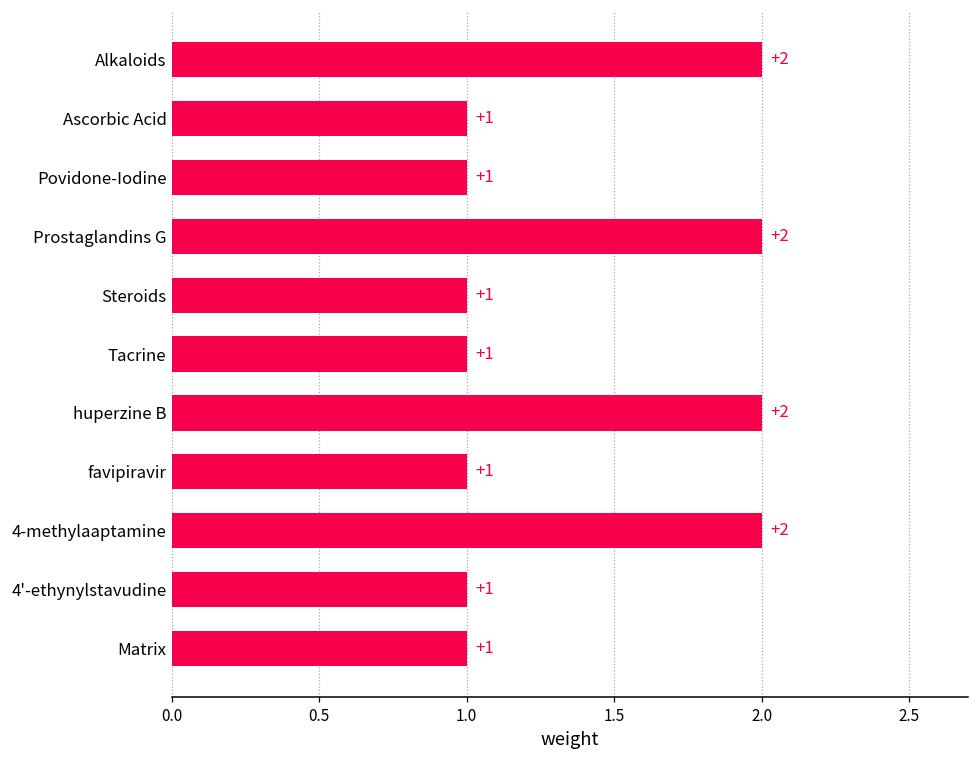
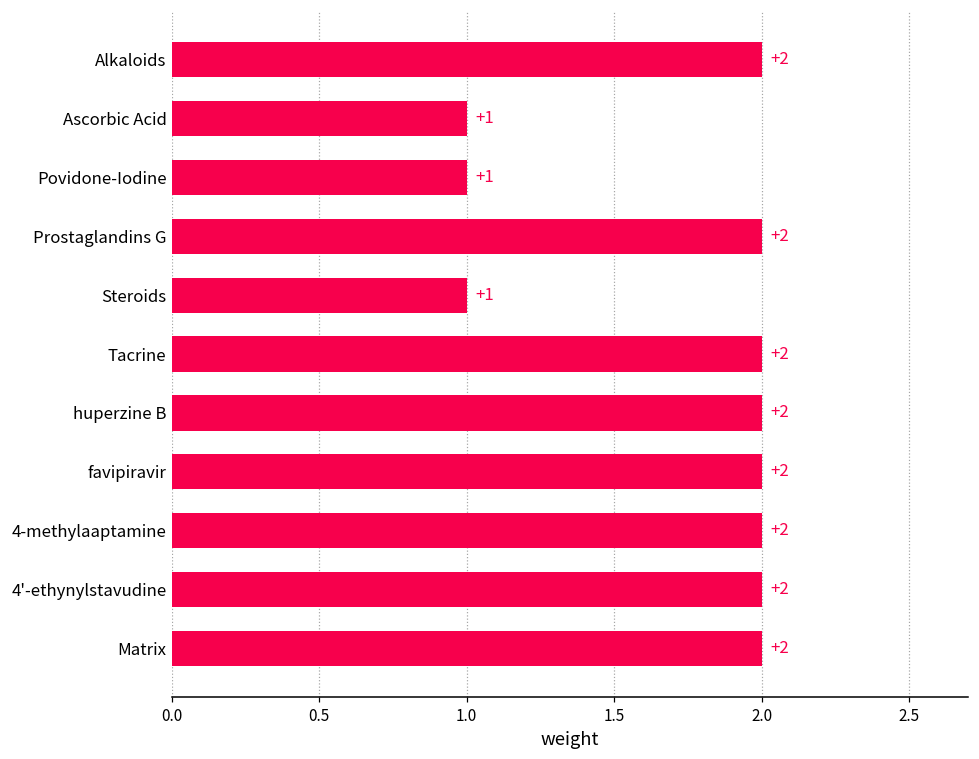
Tacrine: +1 -> +2
favipiravir: +1 -> +2
4'-ethynylstavudine: +1 -> +2
Matrix: +1 -> +2
